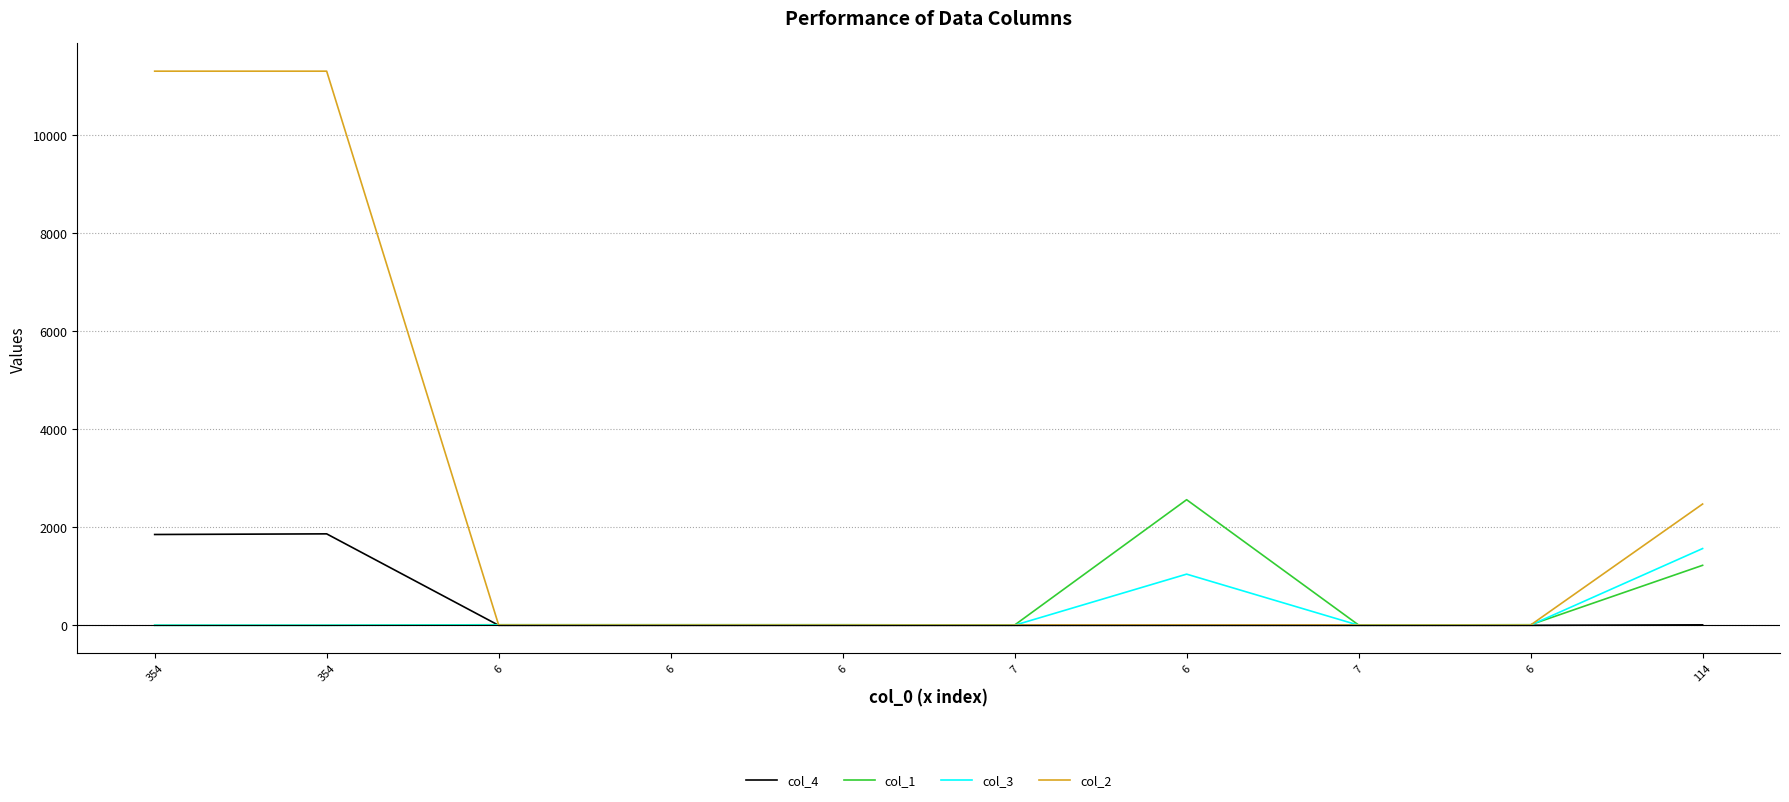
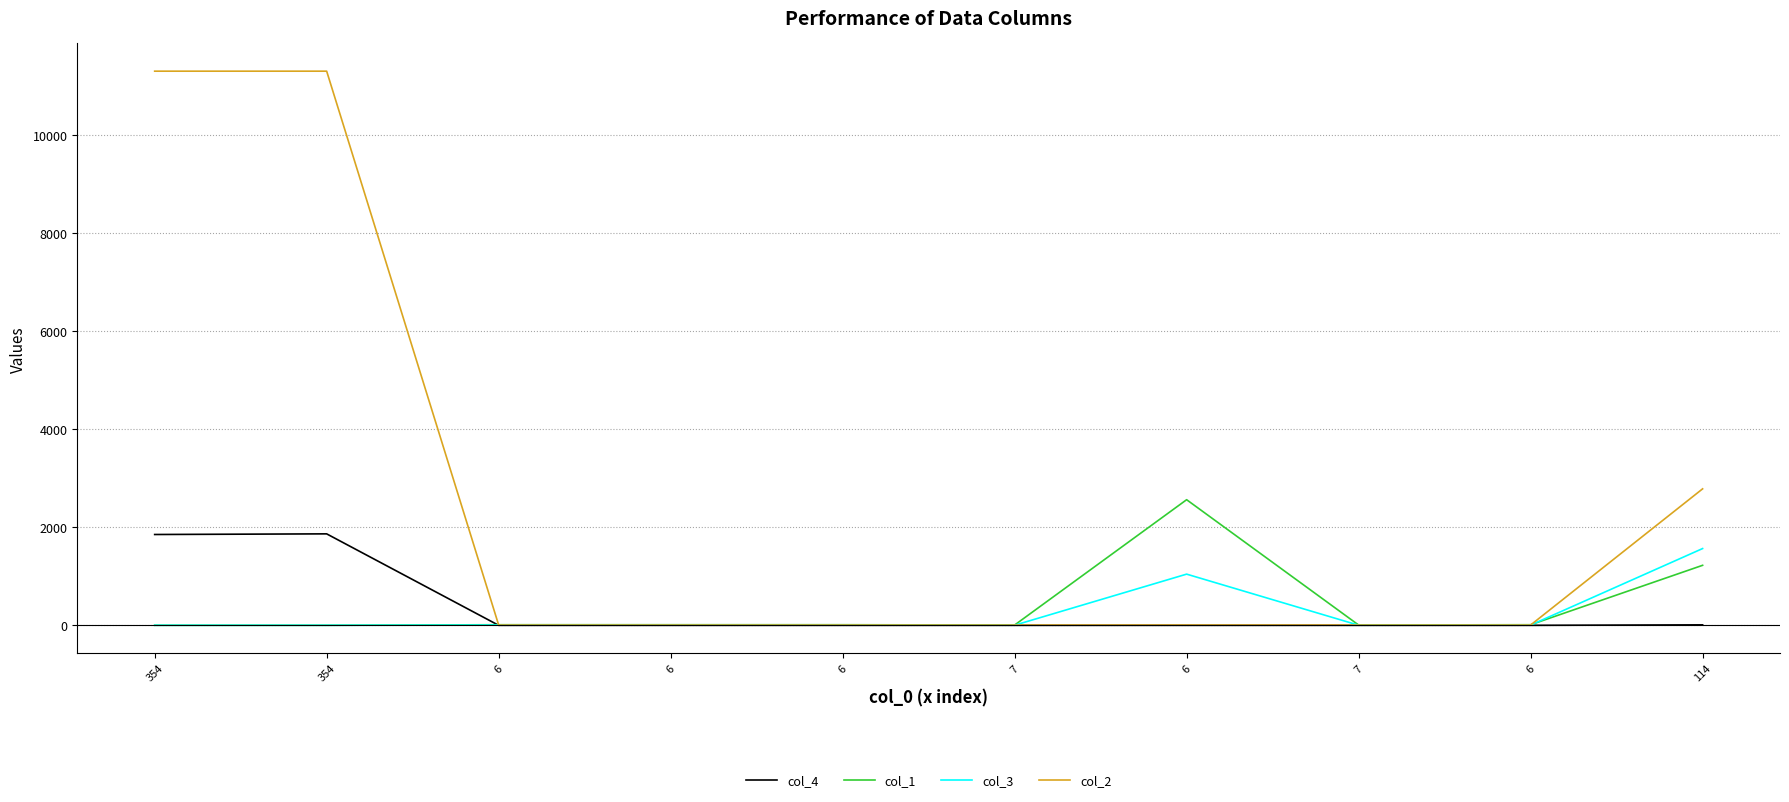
col_2, 114: 2500 -> 2800
